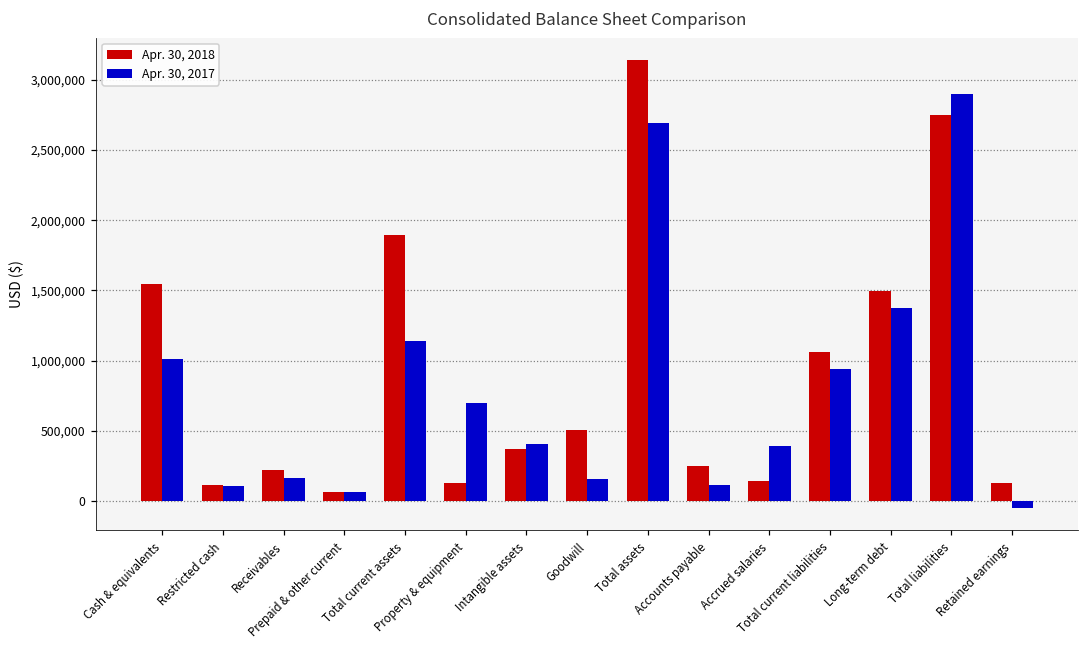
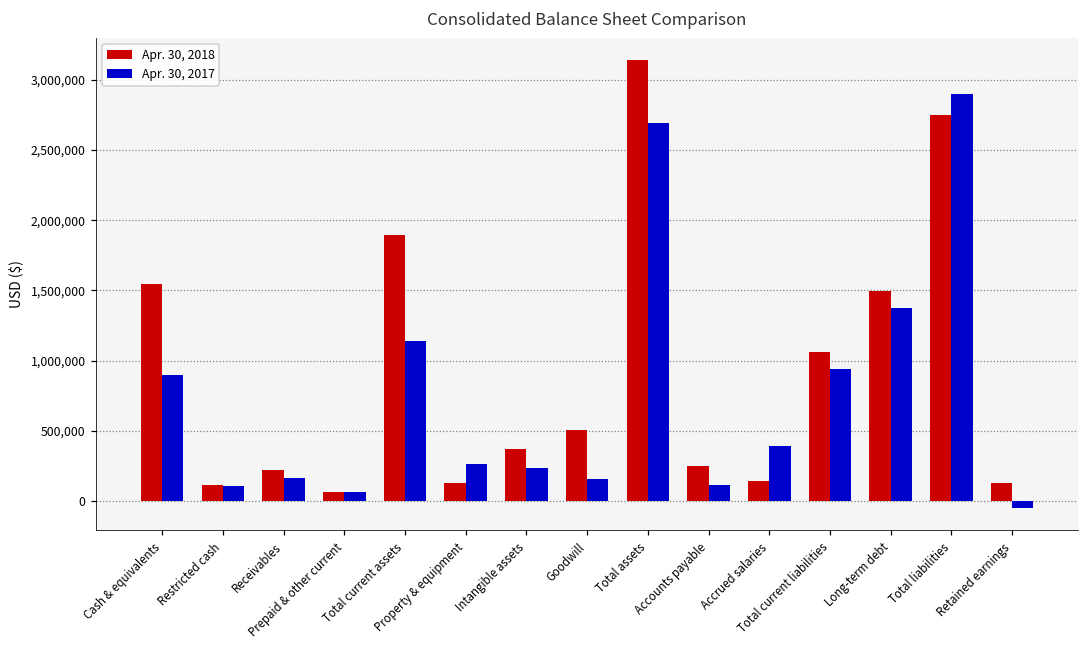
Apr. 30, 2017, Cash & equivalents: 1,010,000 -> 900,000
Apr. 30, 2017, Property & equipment: 700,000 -> 260,000
Apr. 30, 2017, Intangible assets: 410,000 -> 240,000
